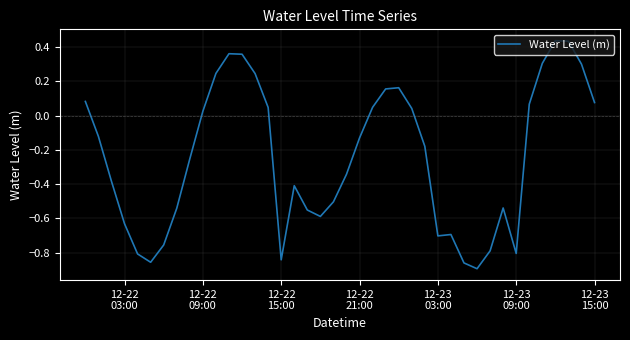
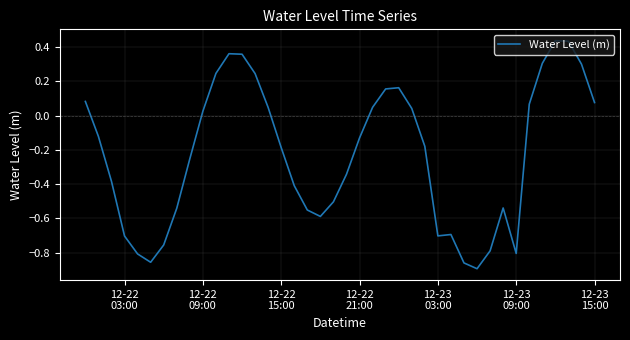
12-22 03:00: -0.63 -> -0.70
12-22 15:00: -0.84 -> -0.19
